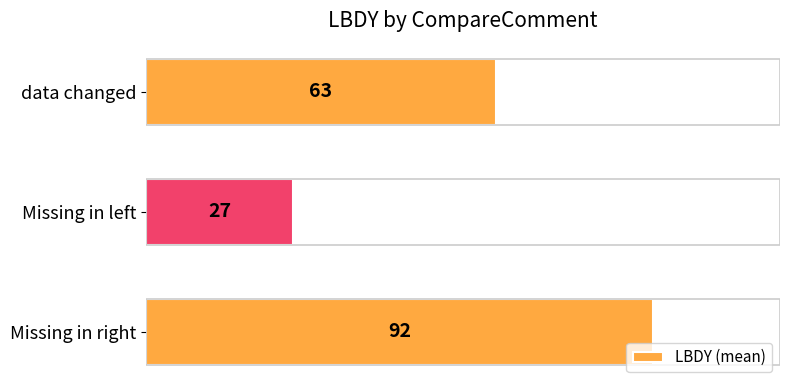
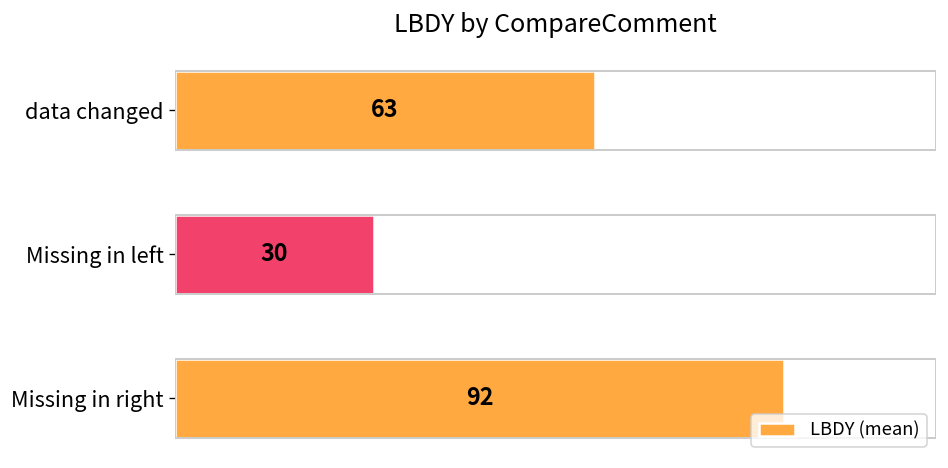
Missing in left: 27 -> 30
